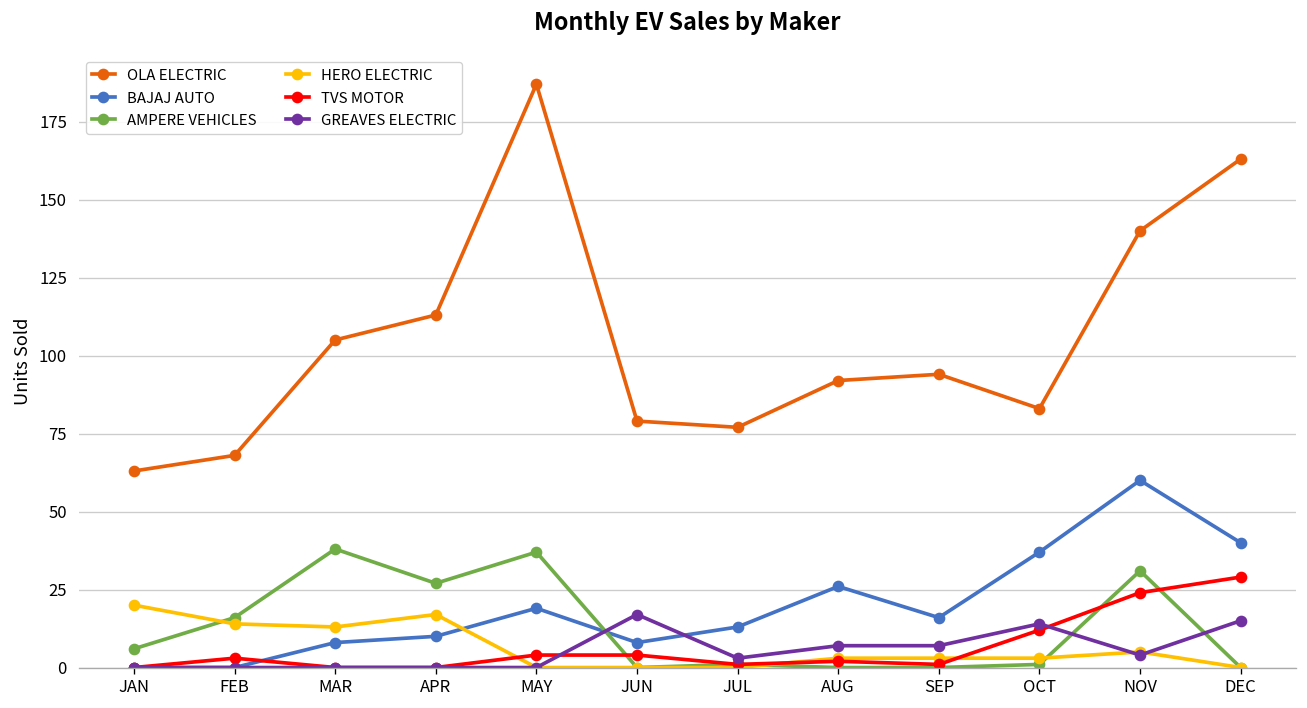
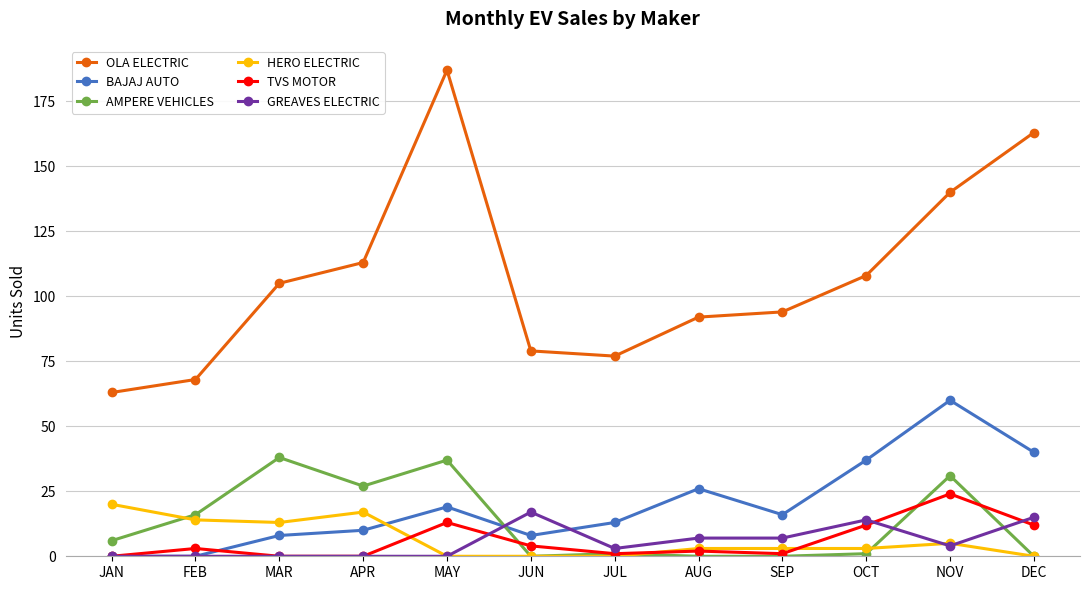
TVS MOTOR, MAY: 4 -> 13
OLA ELECTRIC, OCT: 83 -> 108
TVS MOTOR, DEC: 29 -> 12
